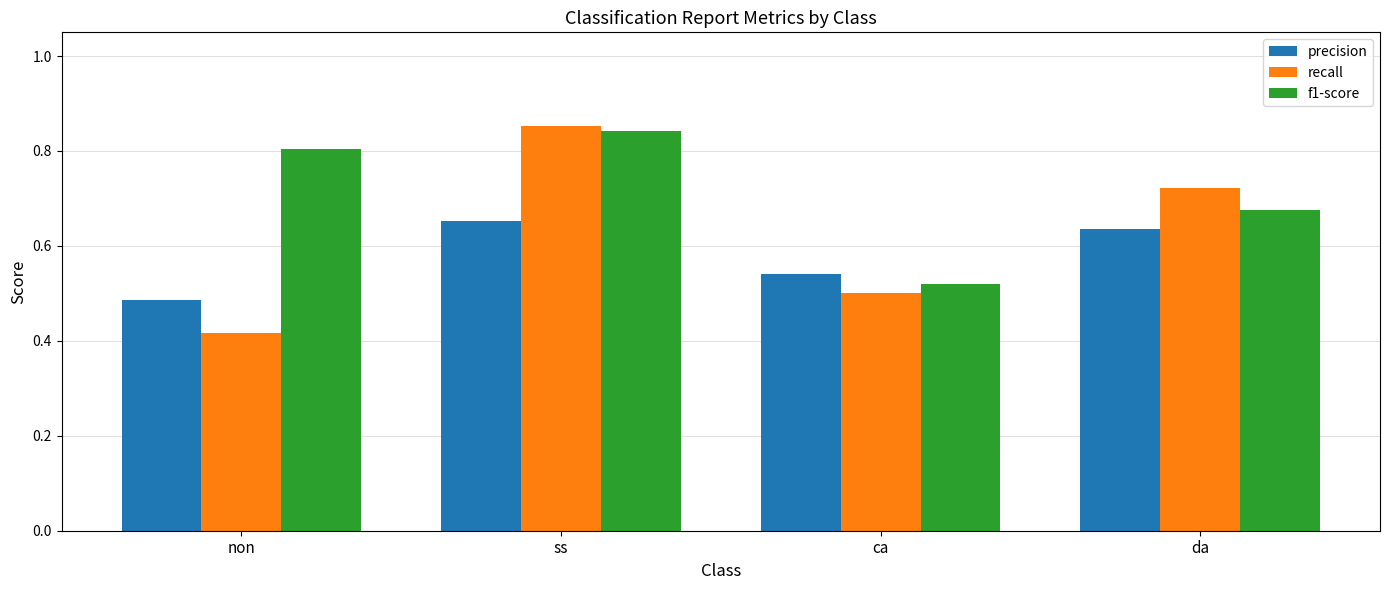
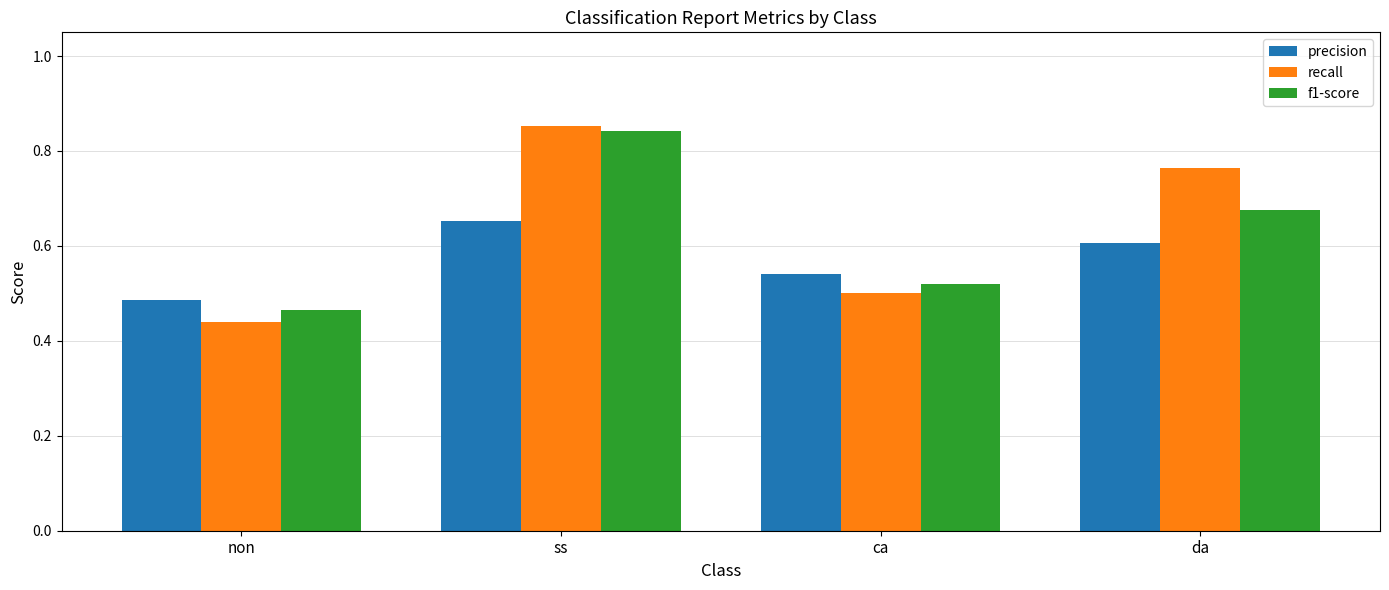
recall, non: 0.42 -> 0.44
f1-score, non: 0.80 -> 0.46
precision, da: 0.64 -> 0.61
recall, da: 0.72 -> 0.77
